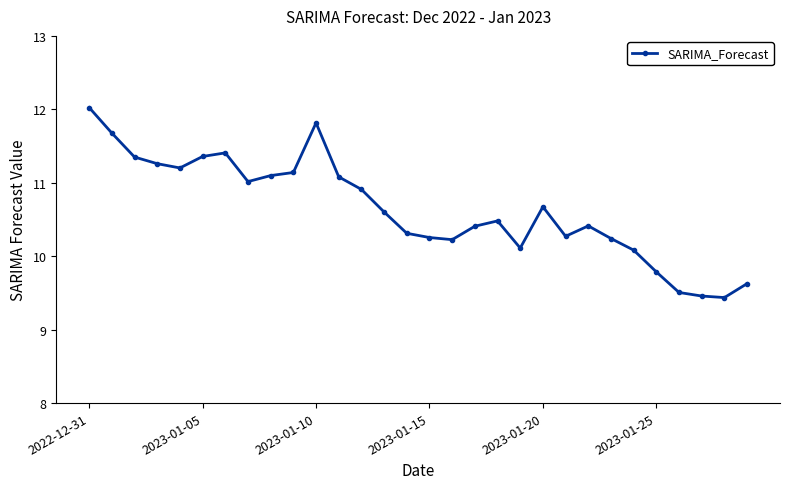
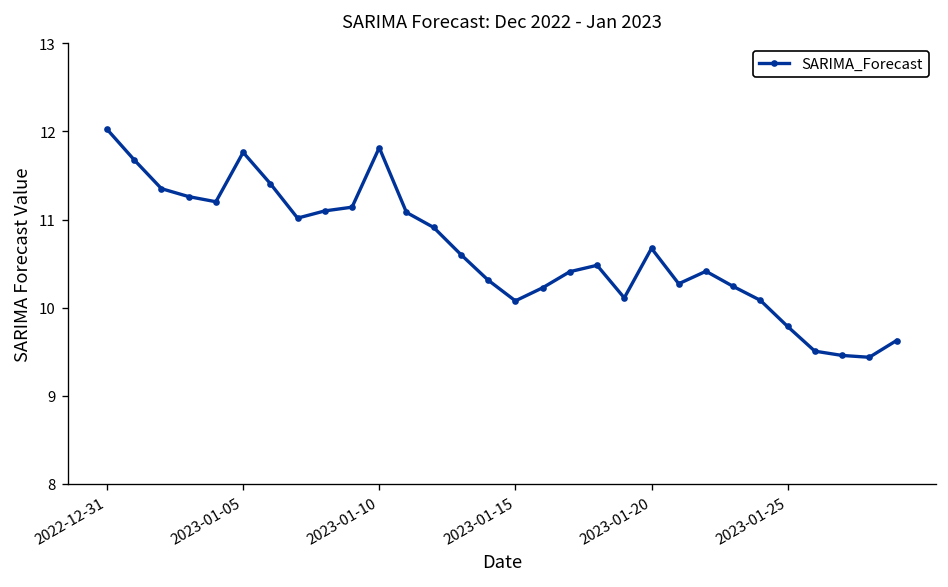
2023-01-05: 11.4 -> 11.8
2023-01-15: 10.3 -> 10.1
